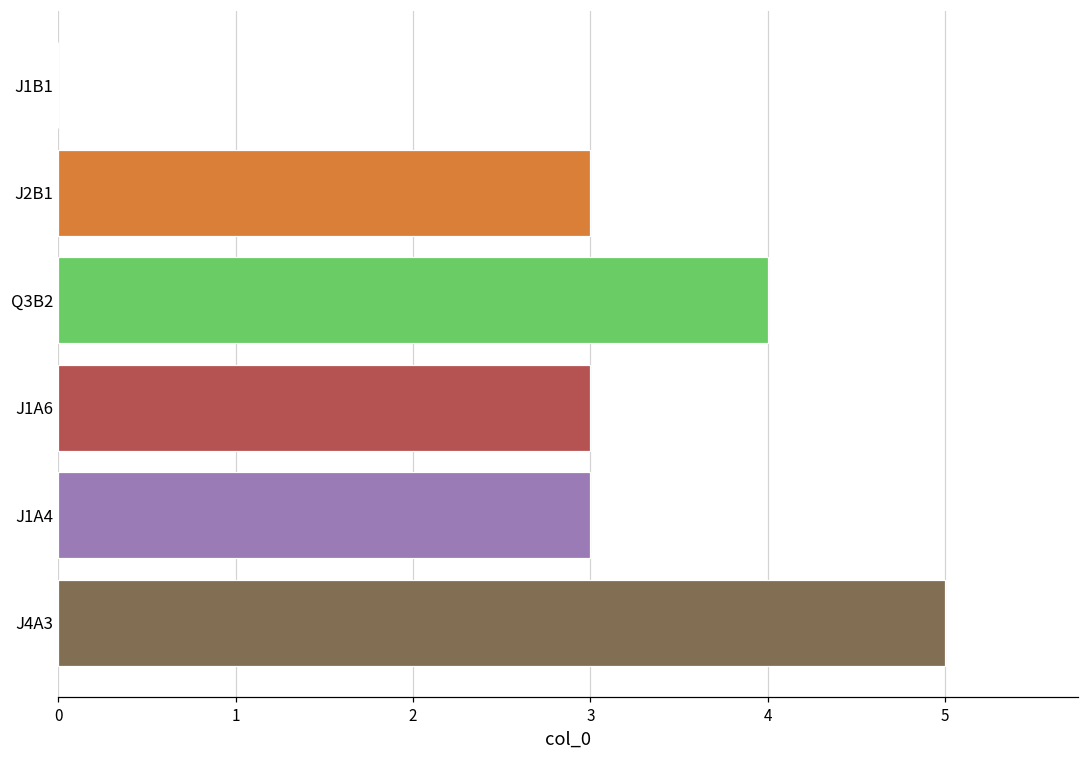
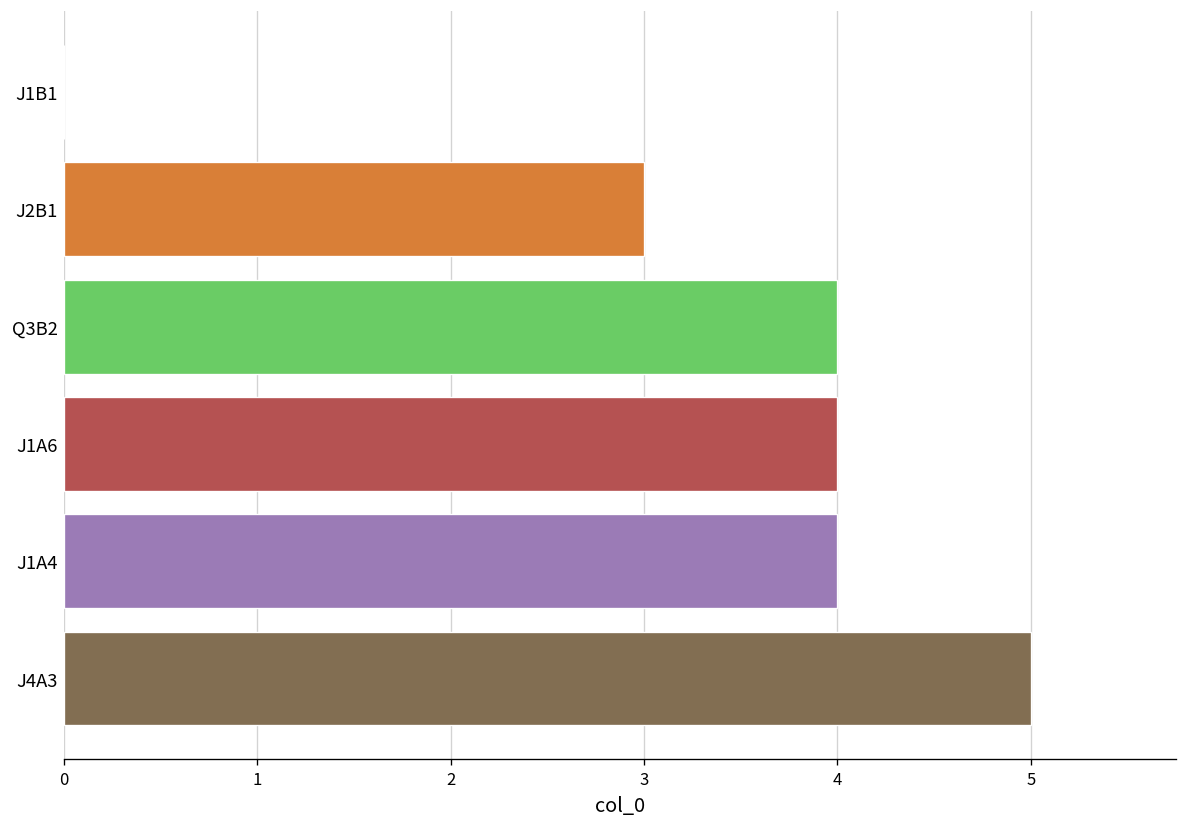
J1A6: 3 -> 4
J1A4: 3 -> 4
